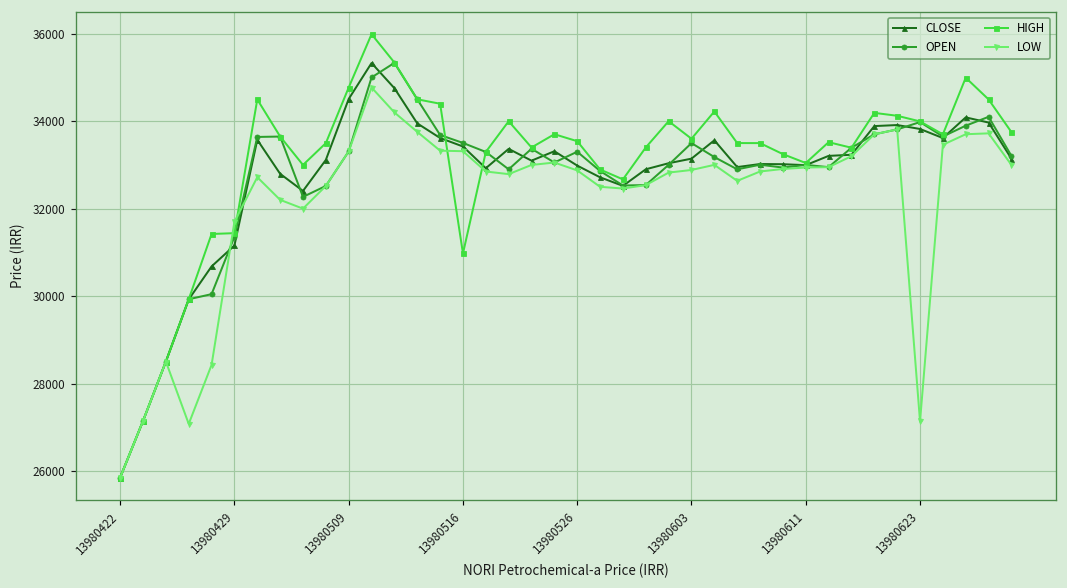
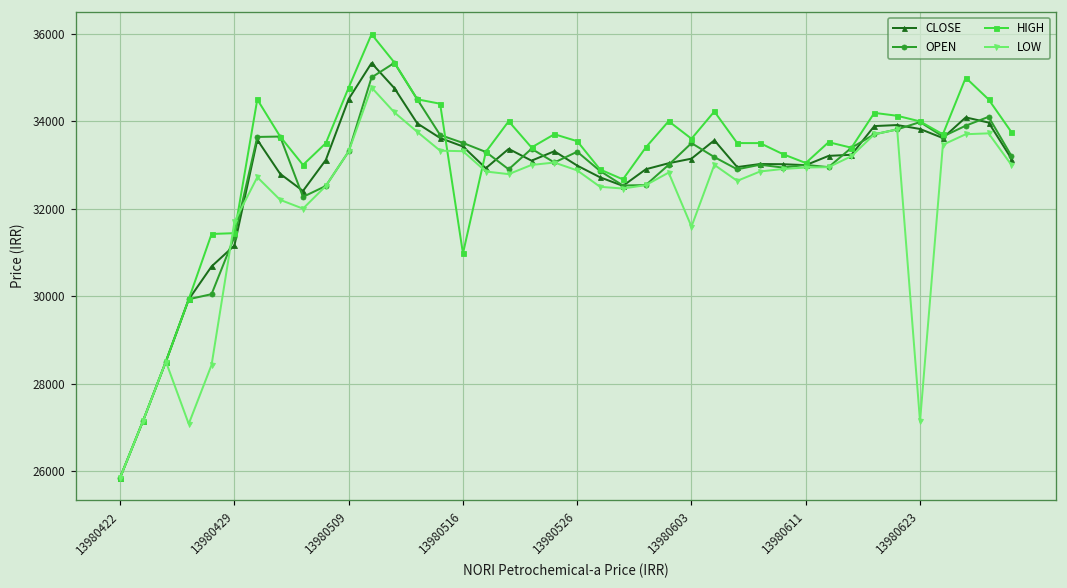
LOW, 13980603: 32900 -> 31600
